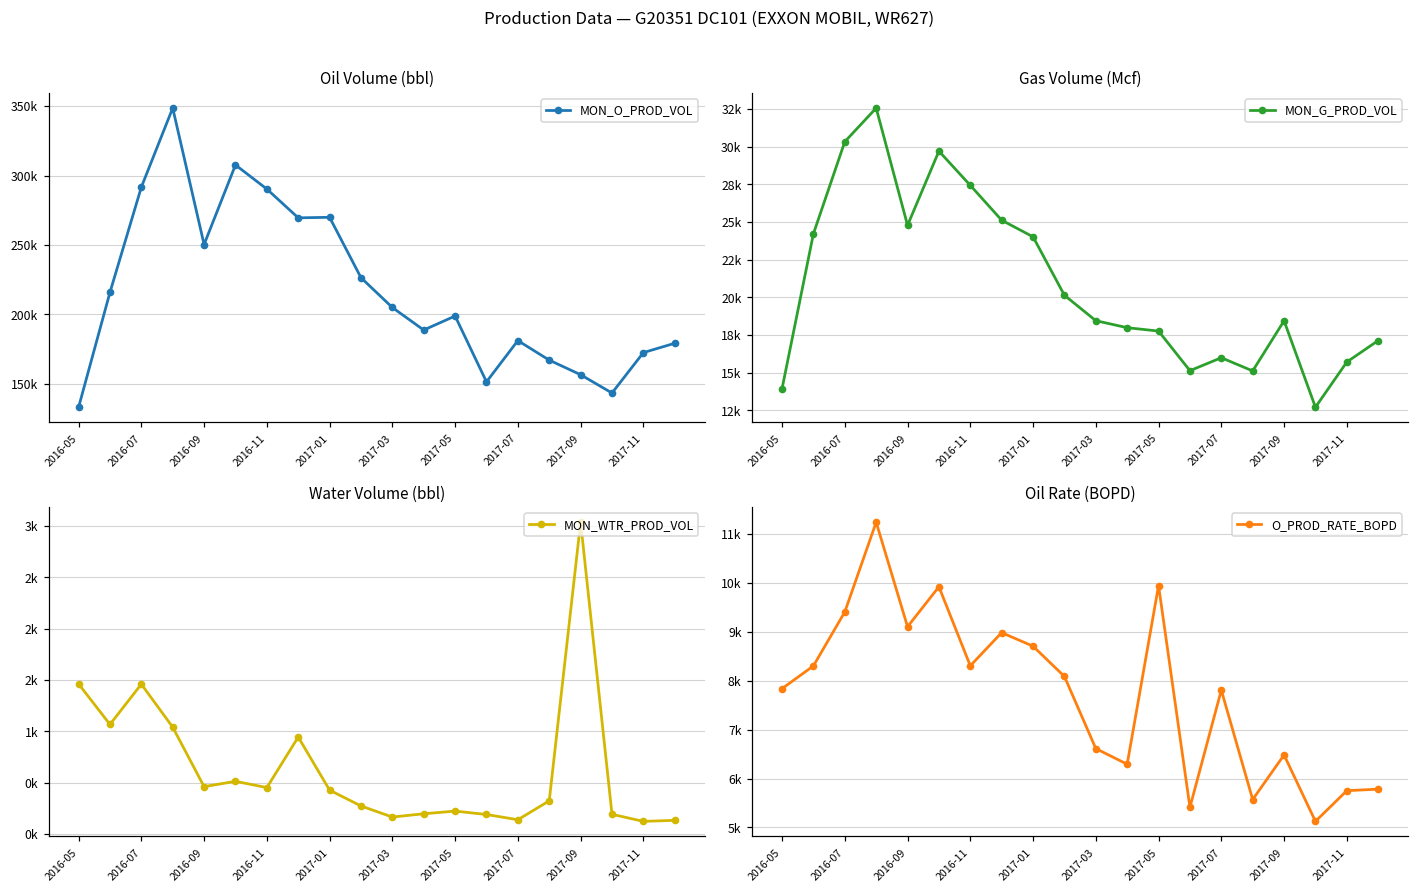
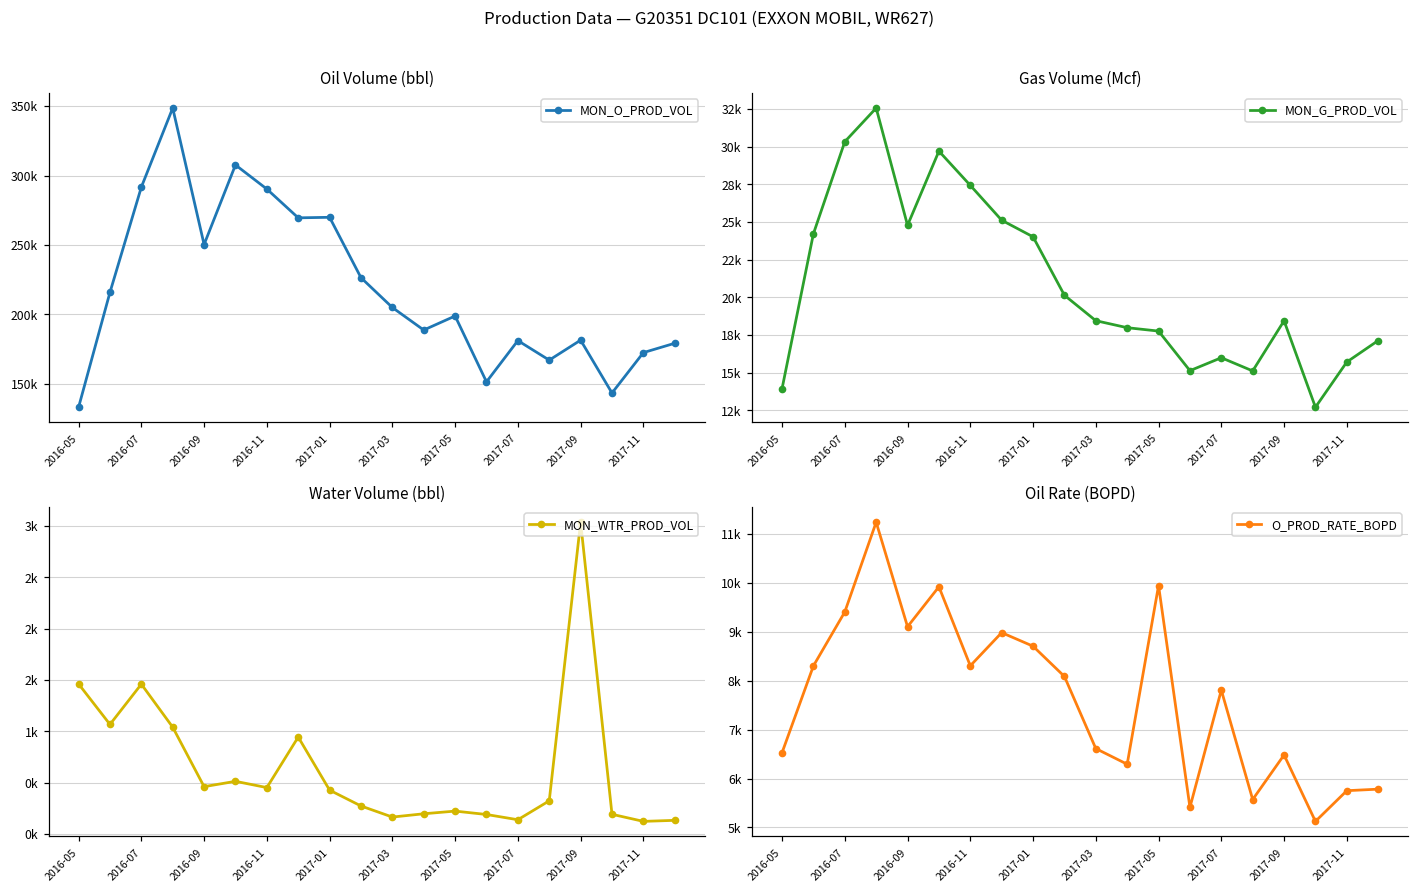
Oil Volume (bbl), 2017-09: 157000 -> 182000
Oil Rate (BOPD), 2016-05: 7800 -> 6500
